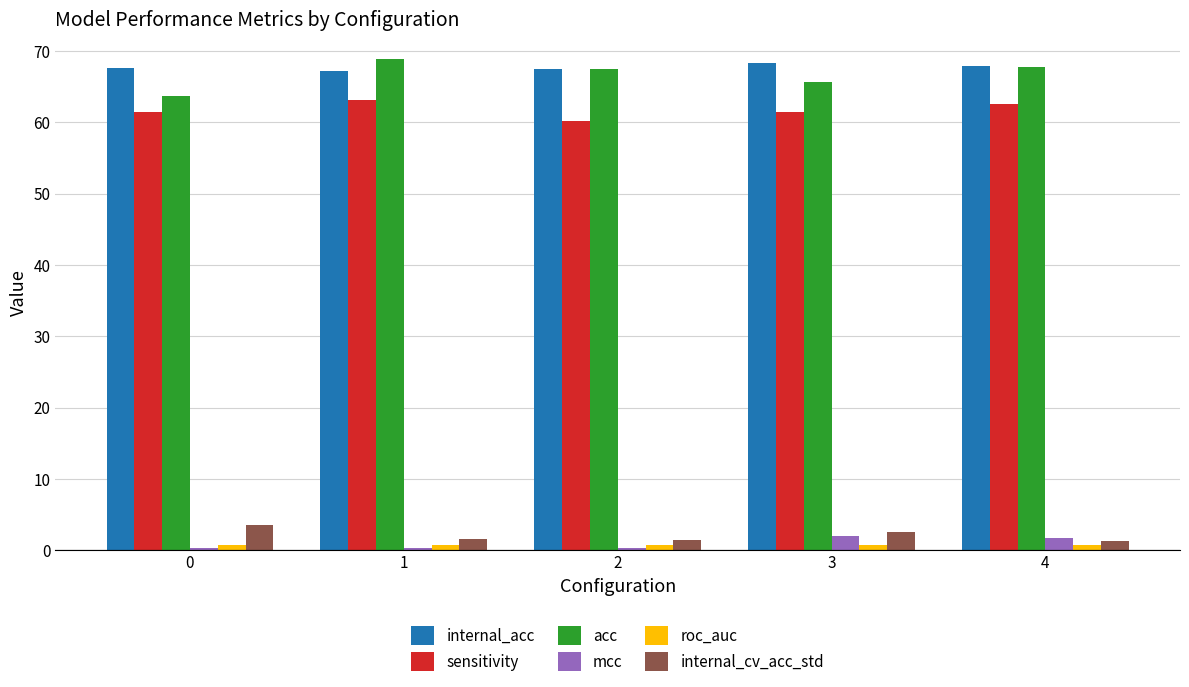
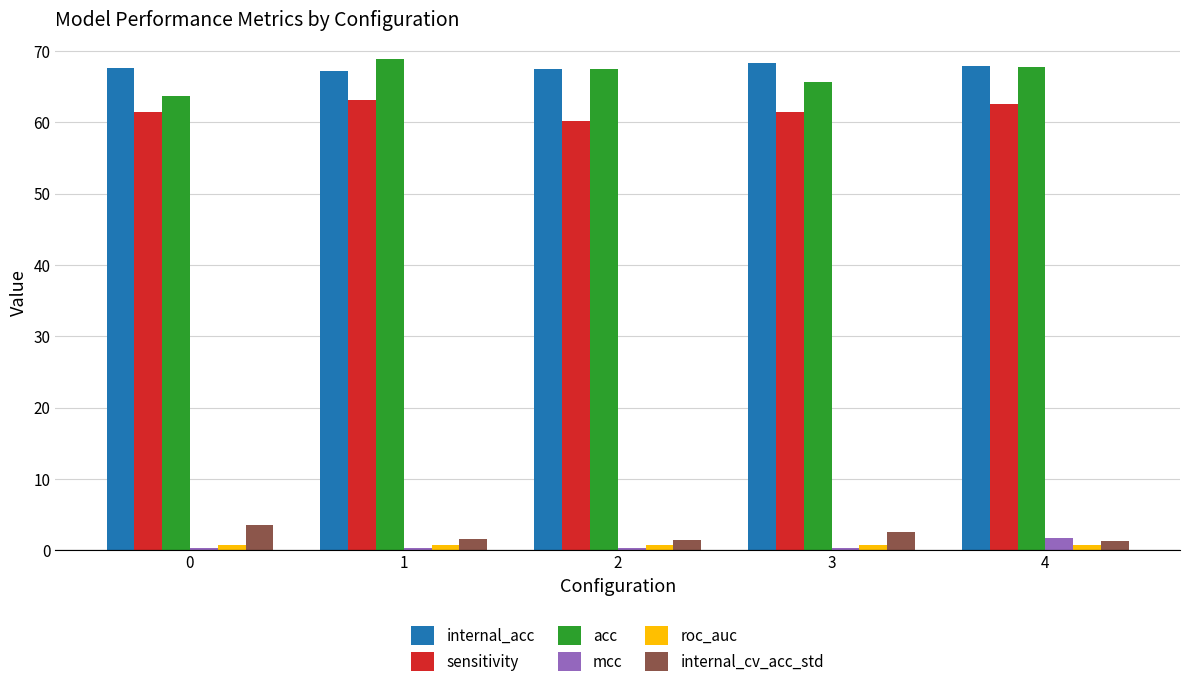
mcc, 3: 2 -> 0
